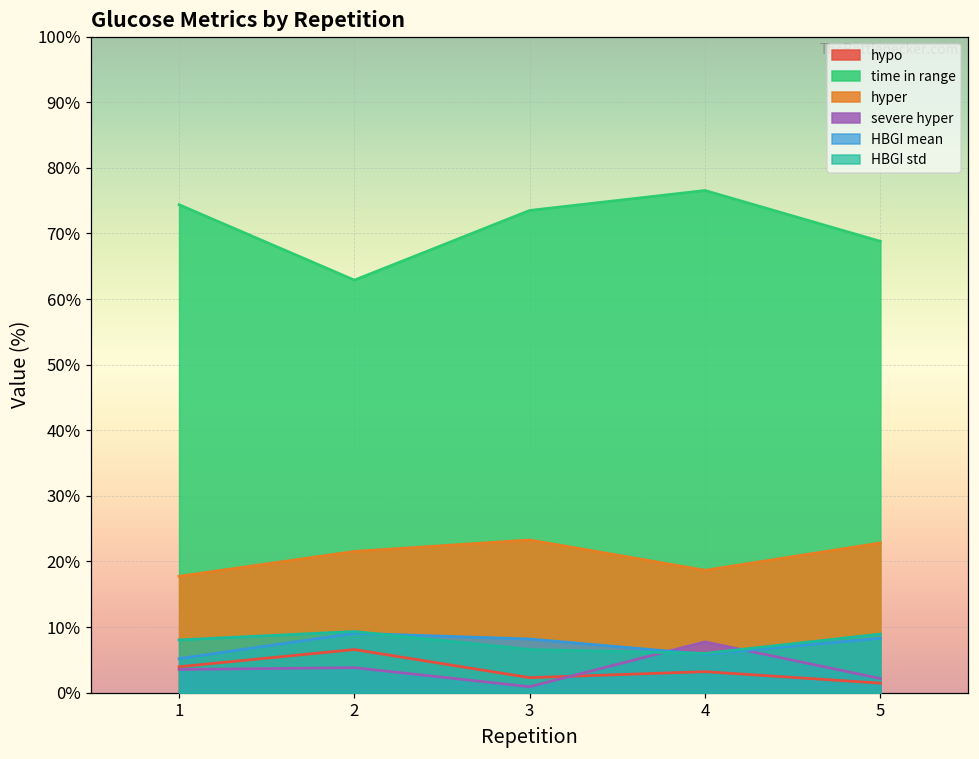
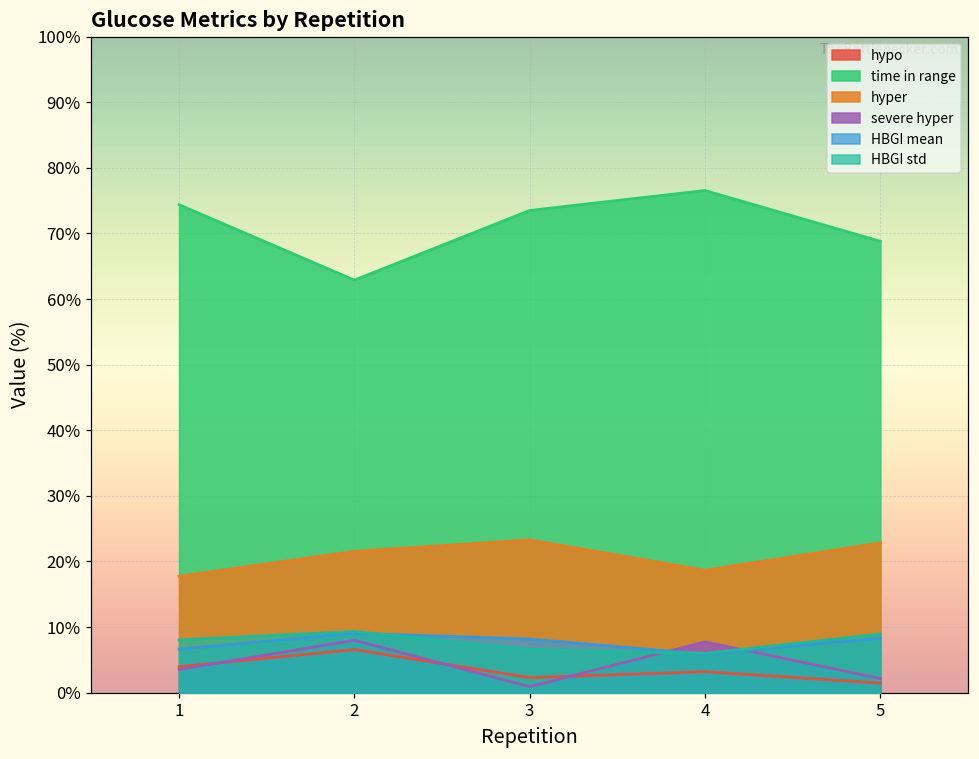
HBGI mean, 1: 5% -> 7%
severe hyper, 2: 4% -> 8%
